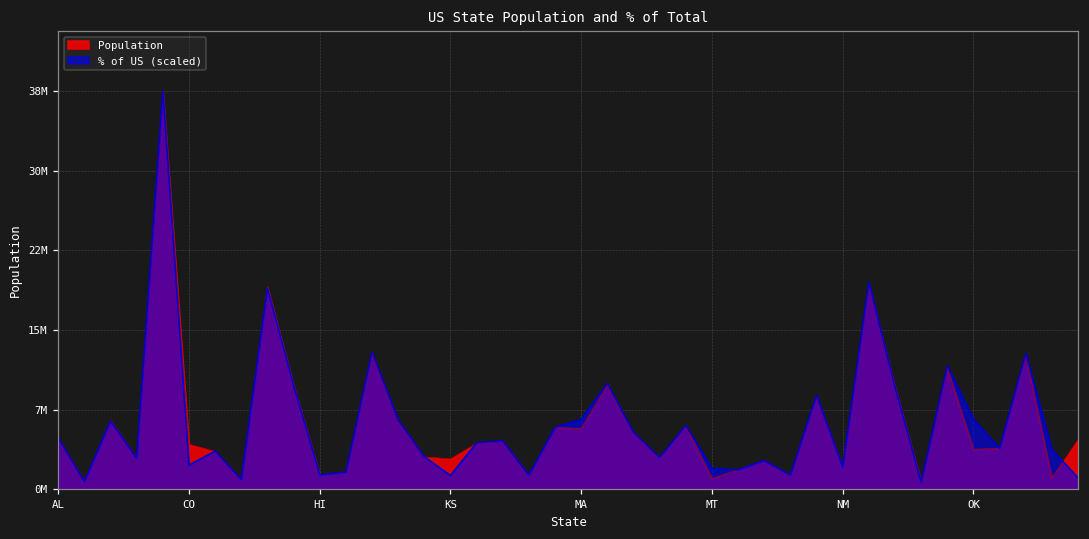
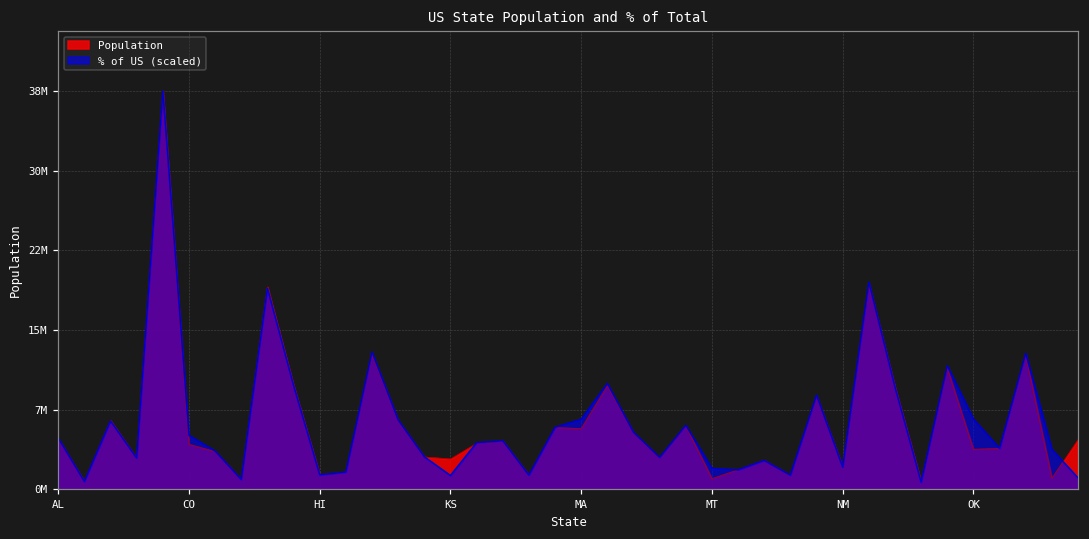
% of US (scaled), CO: 2000000 -> 5000000
